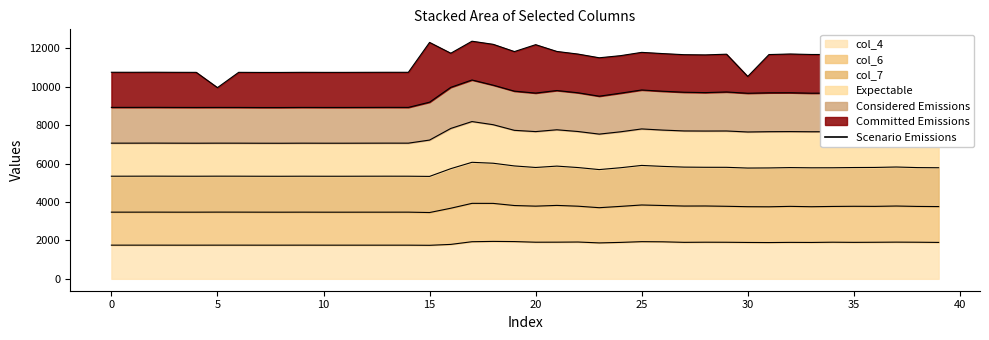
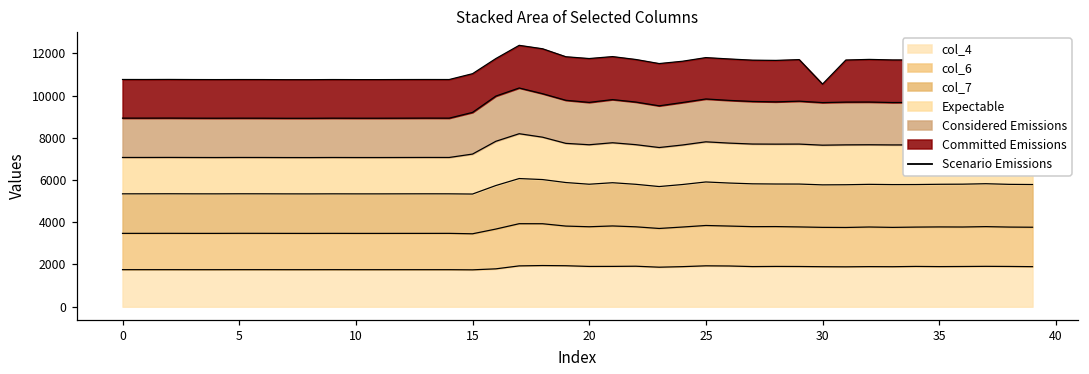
Committed Emissions, 5: 1000 -> 1800
Committed Emissions, 15: 3100 -> 1800
Committed Emissions, 20: 2500 -> 2100
